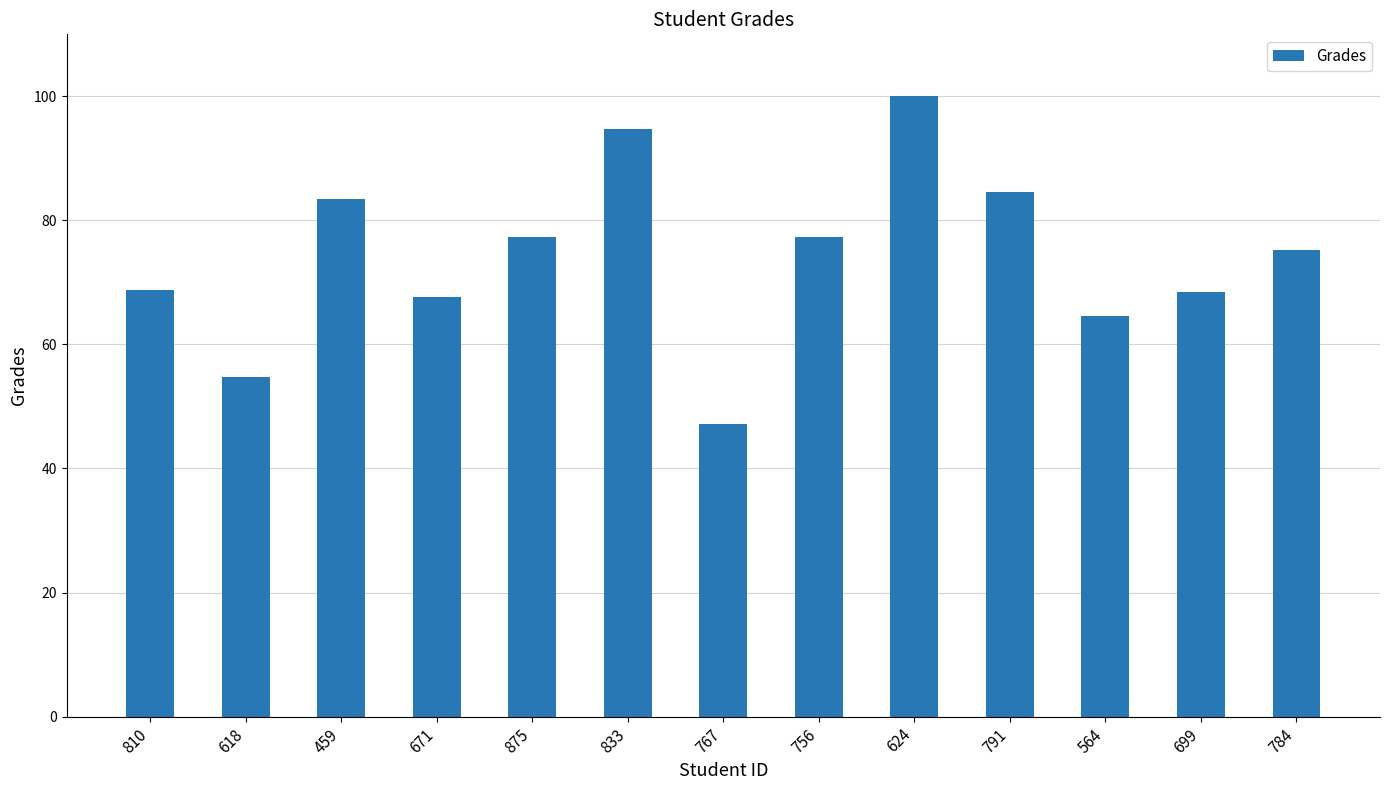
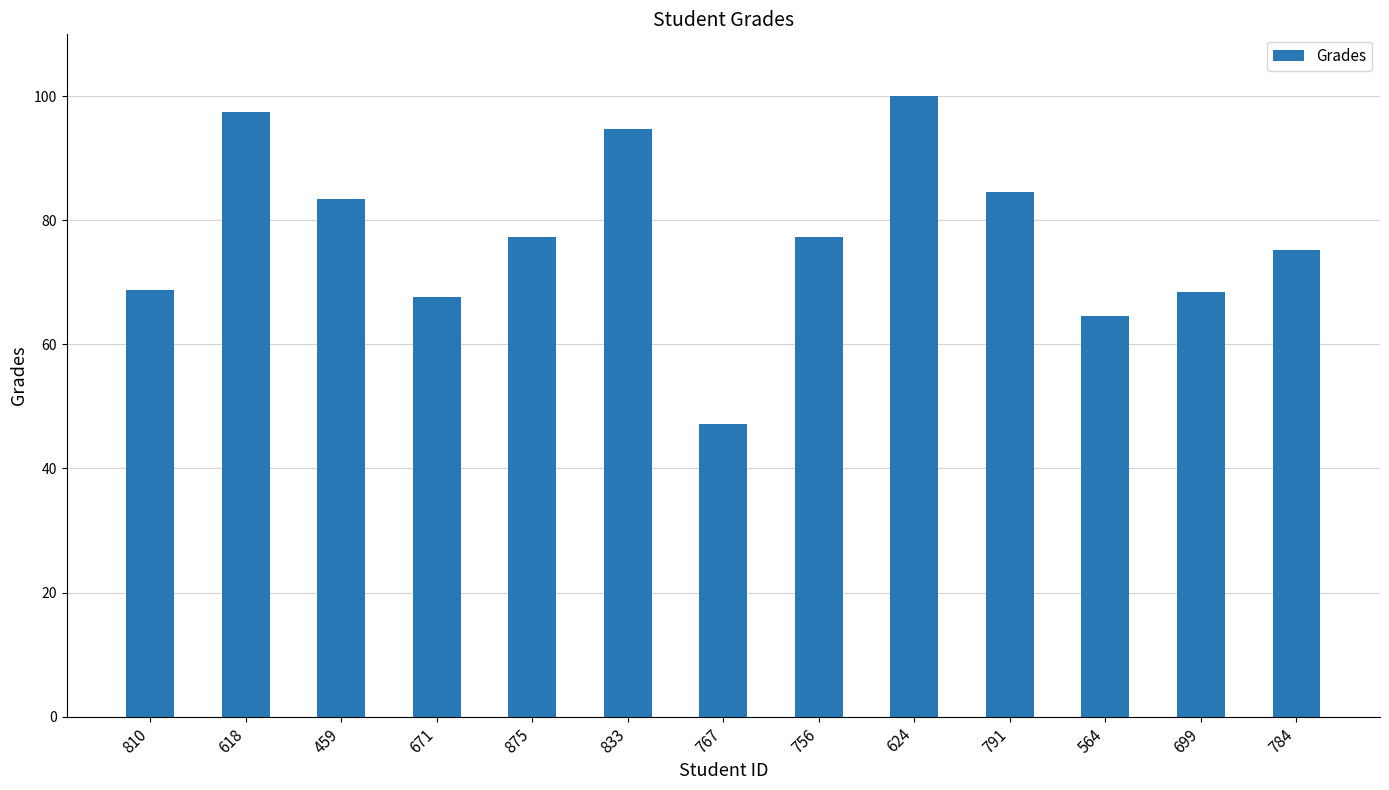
618: 55 -> 98
